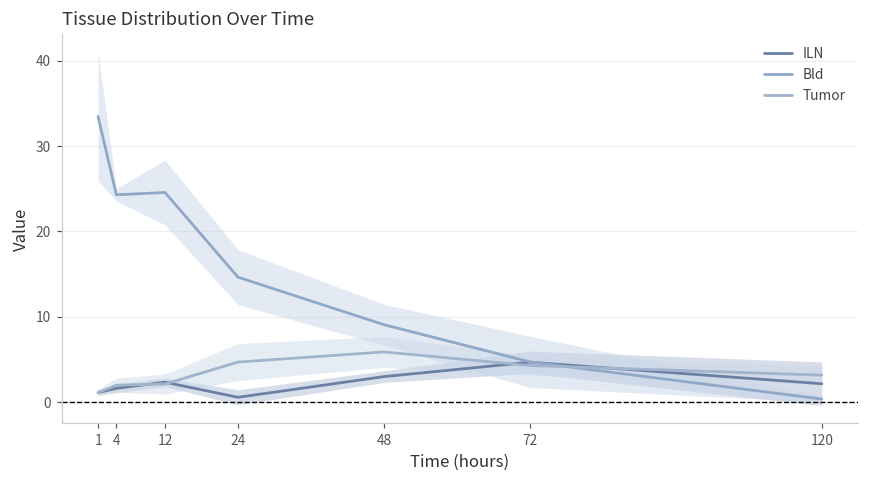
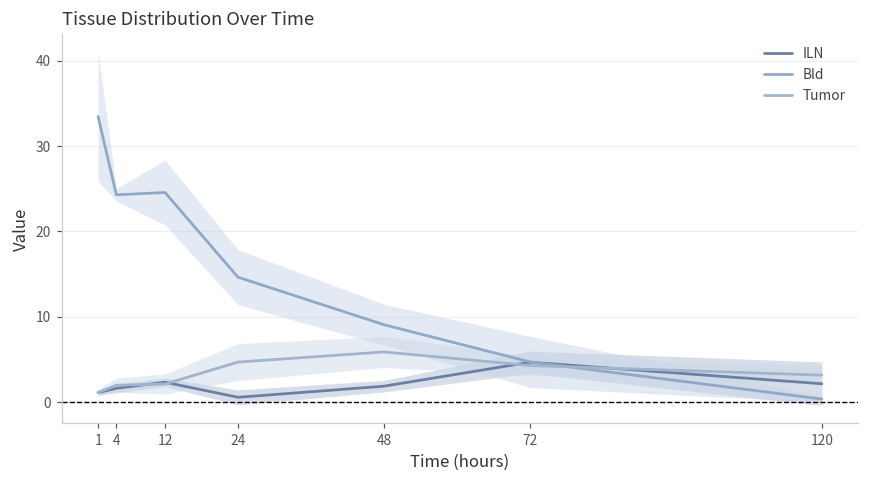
ILN, 48: 3 -> 2
